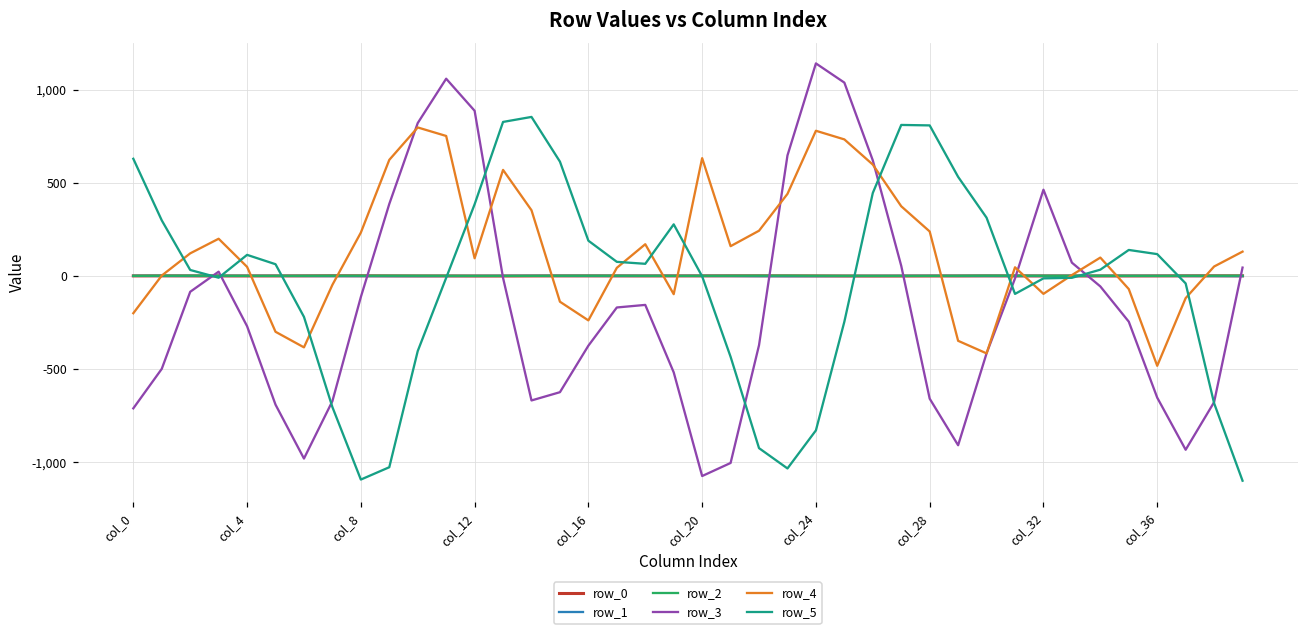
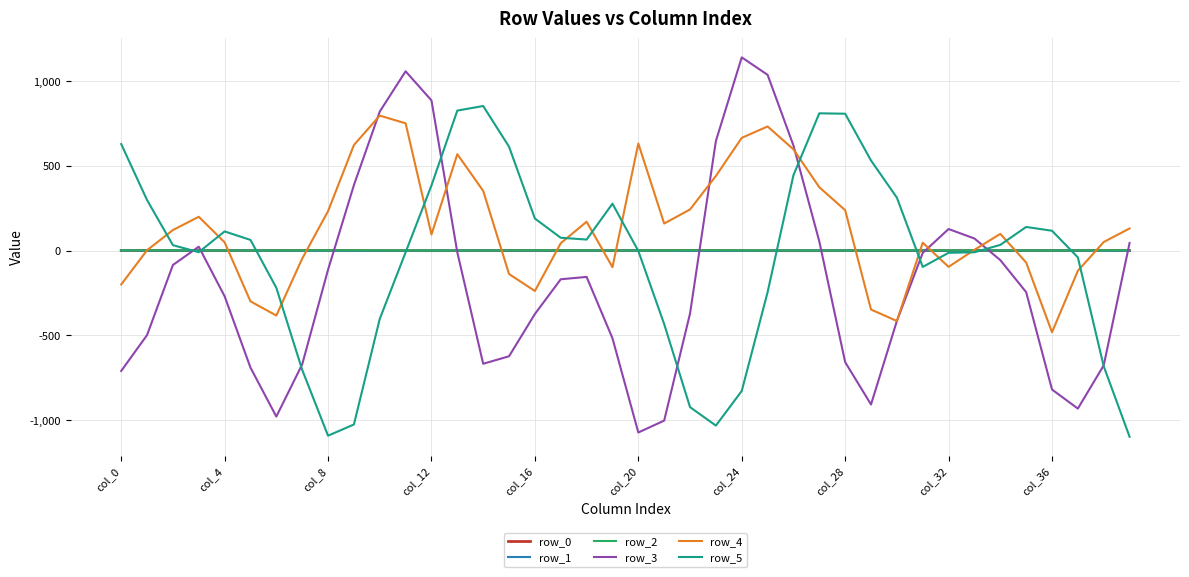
row_4, col_24: 780 -> 670
row_3, col_32: 460 -> 130
row_3, col_36: -650 -> -820
